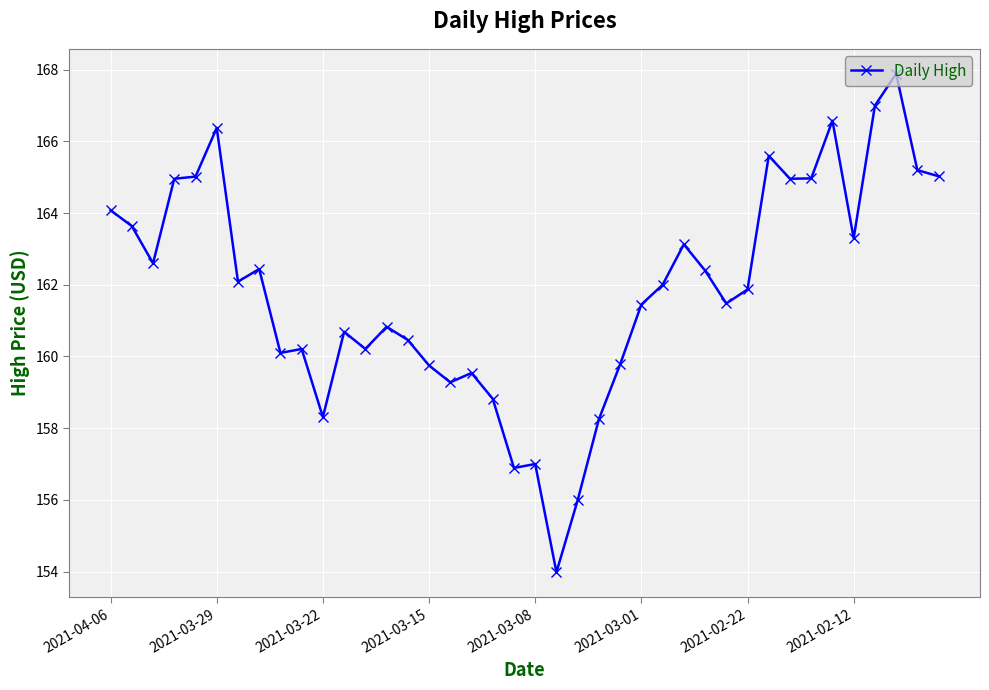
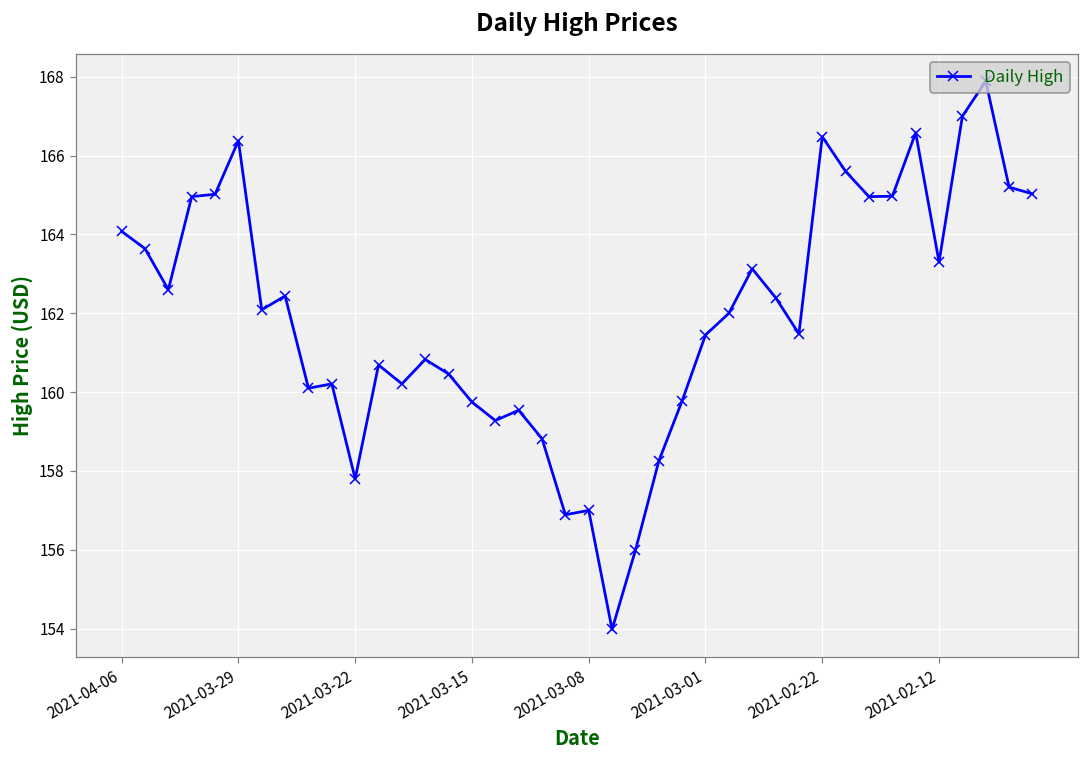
2021-03-22: 158.3 -> 157.8
2021-02-22: 161.9 -> 166.5
